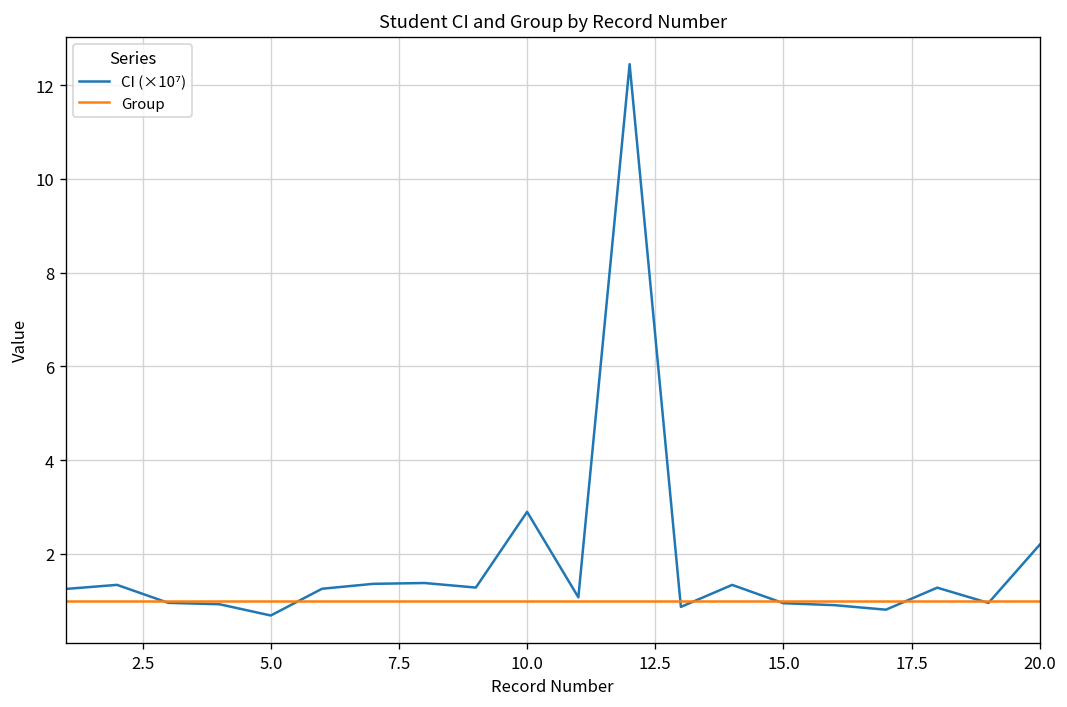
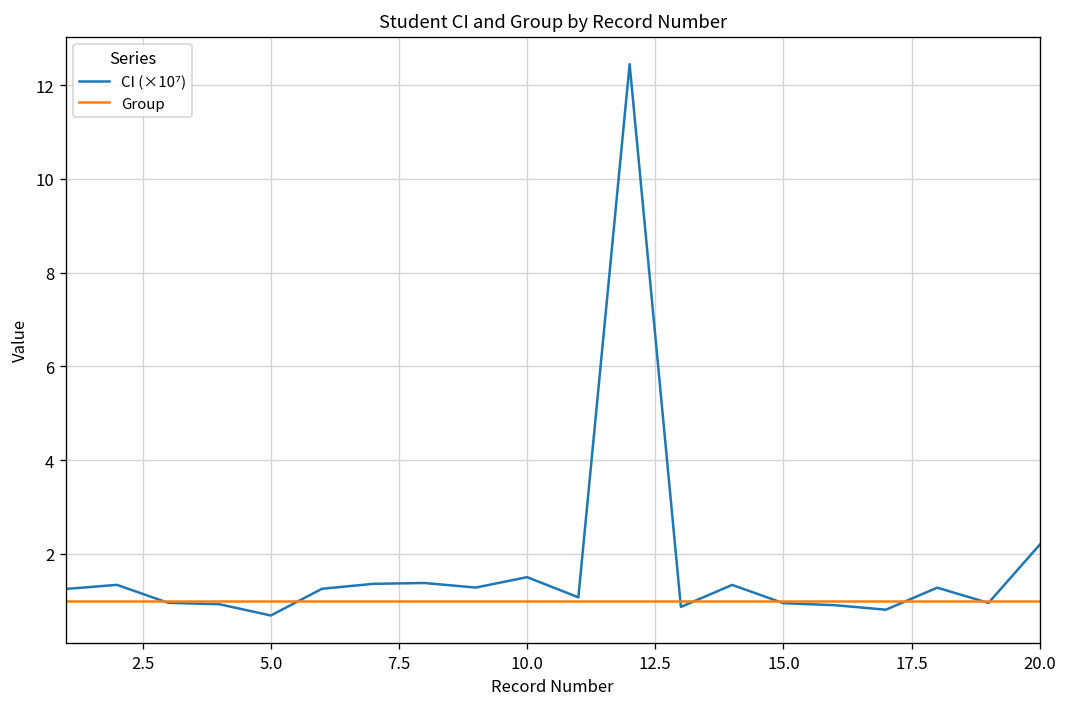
CI (×10⁷), 10.0: 2.9 -> 1.5
